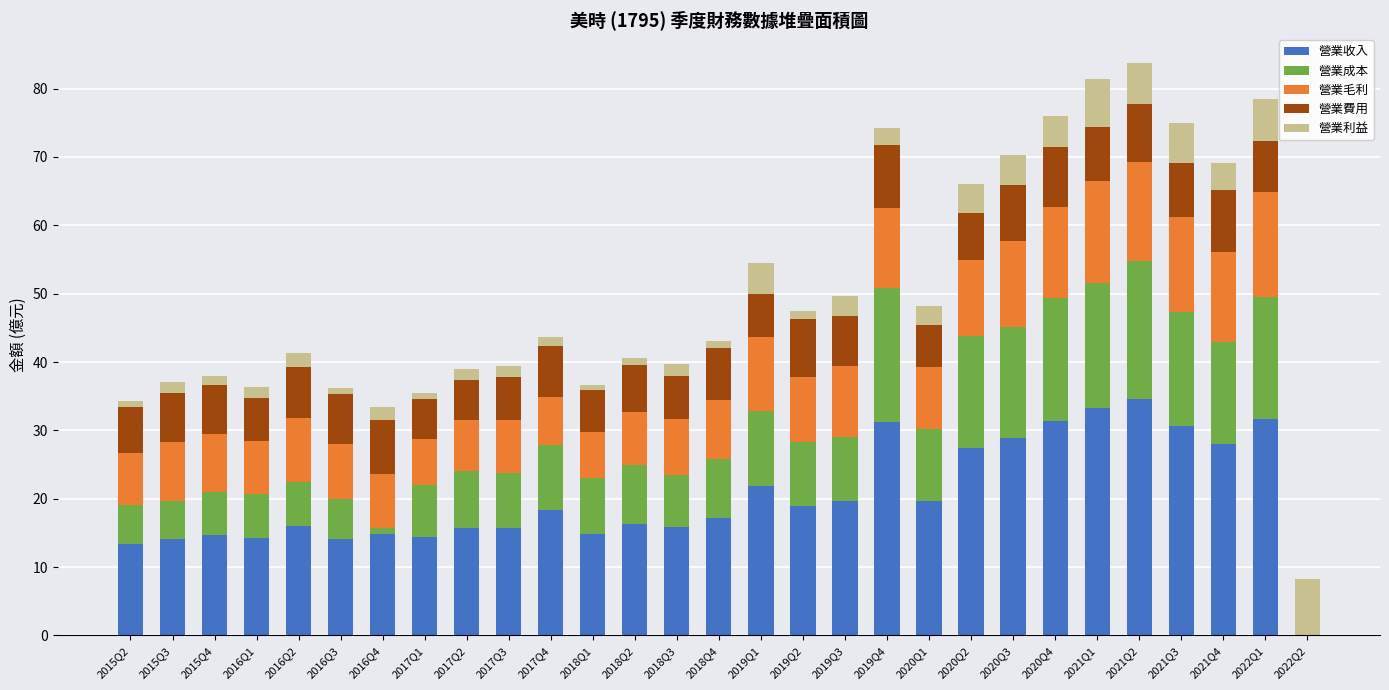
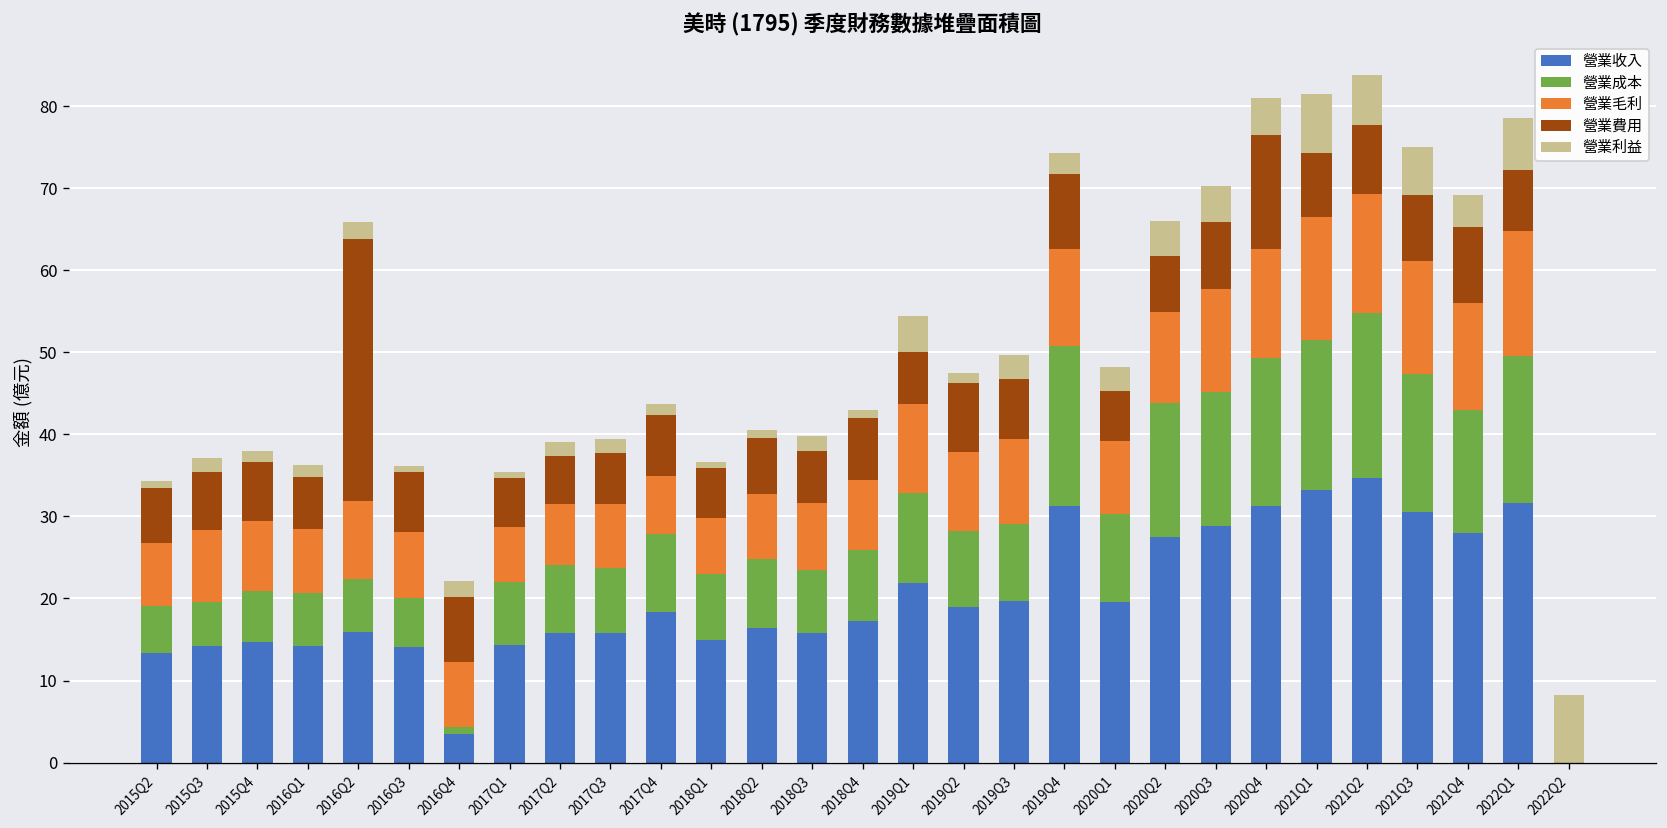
營業費用, 2016Q2: 7 -> 32
營業收入, 2016Q4: 15 -> 3
營業費用, 2020Q4: 9 -> 14
